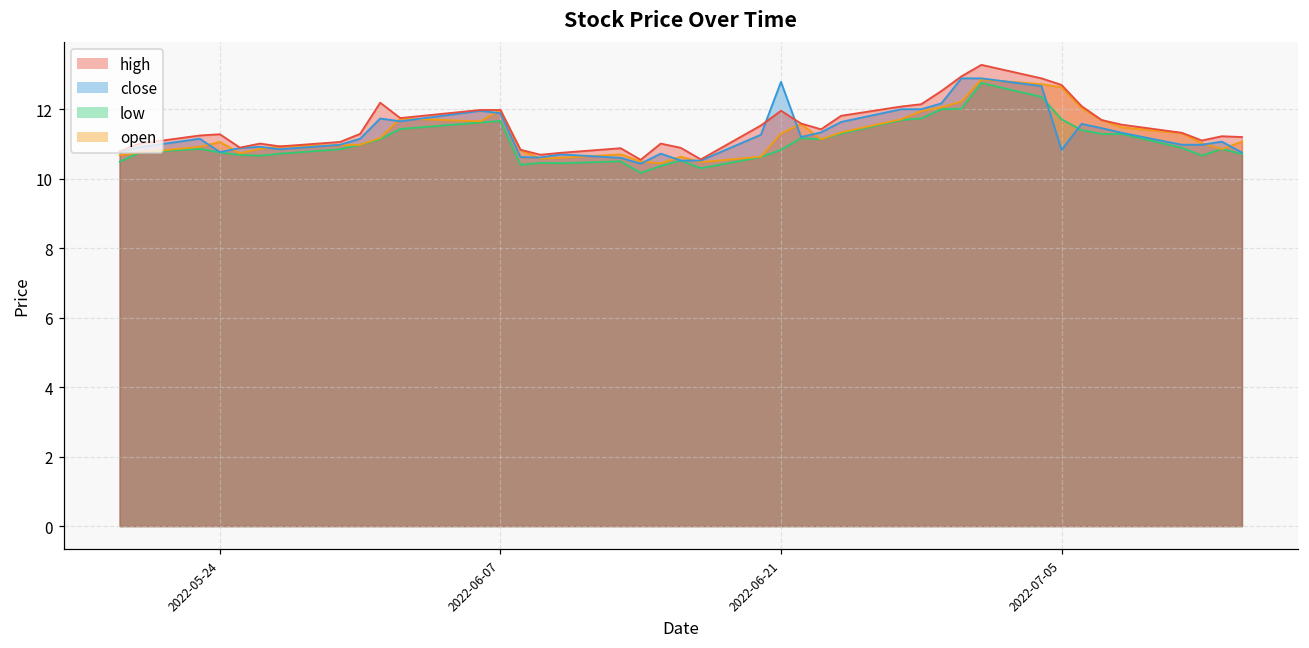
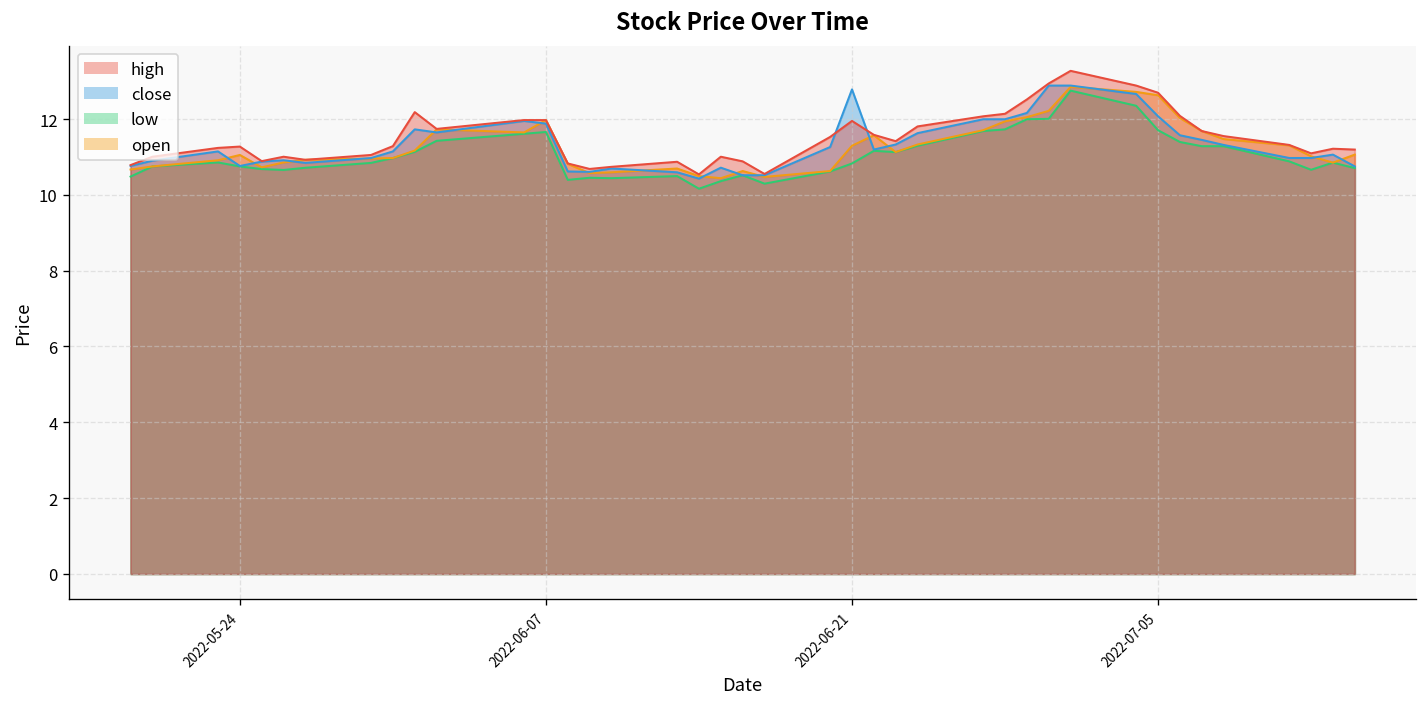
close, 2022-07-05: 10.8 -> 12.1
